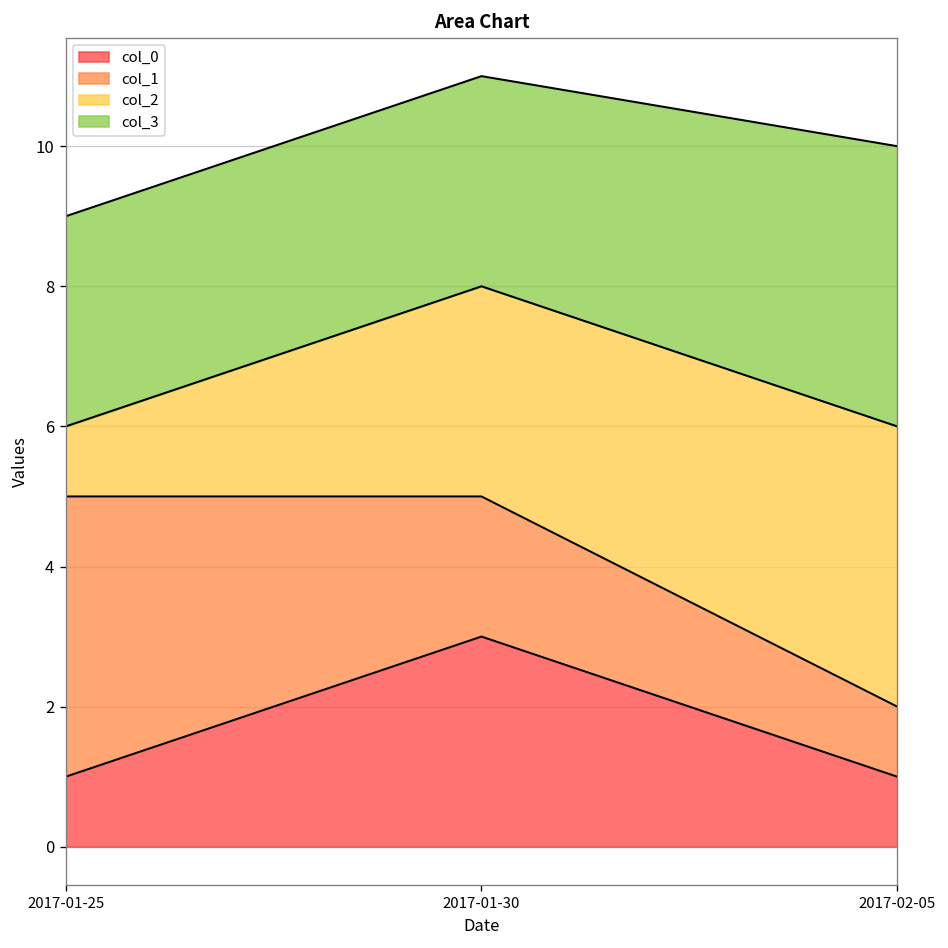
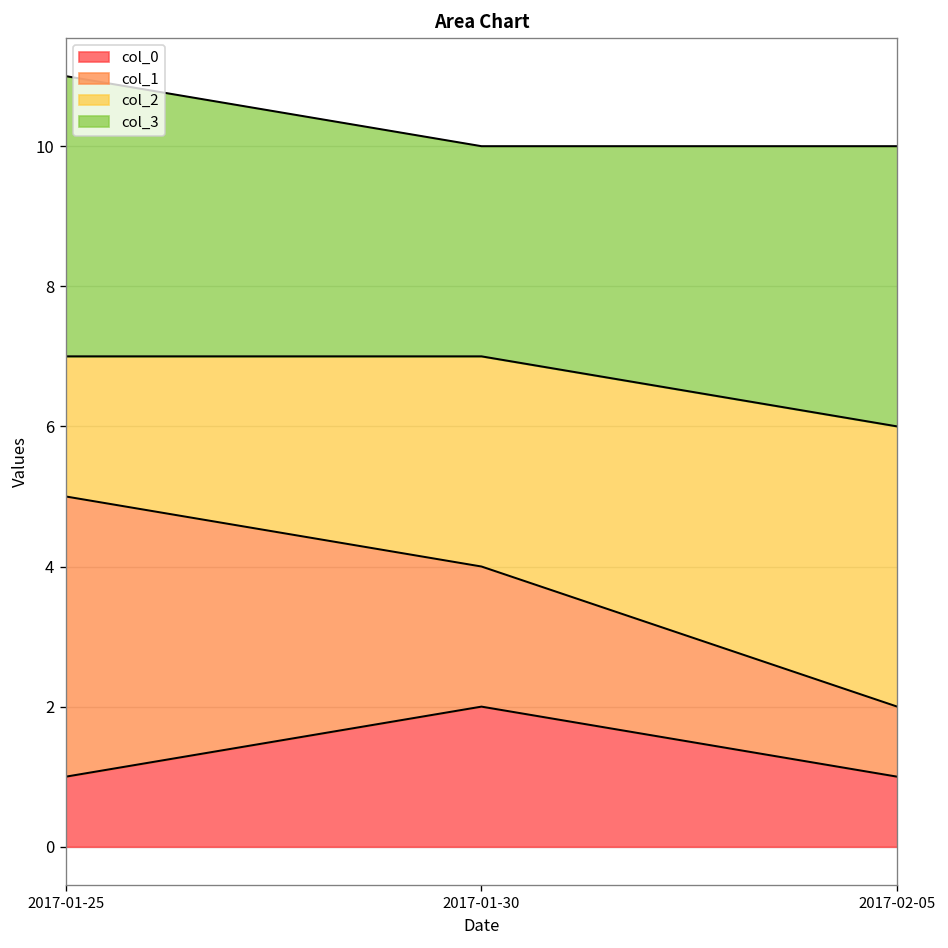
col_2, 2017-01-25: 1 -> 2
col_3, 2017-01-25: 3 -> 4
col_0, 2017-01-30: 3 -> 2
